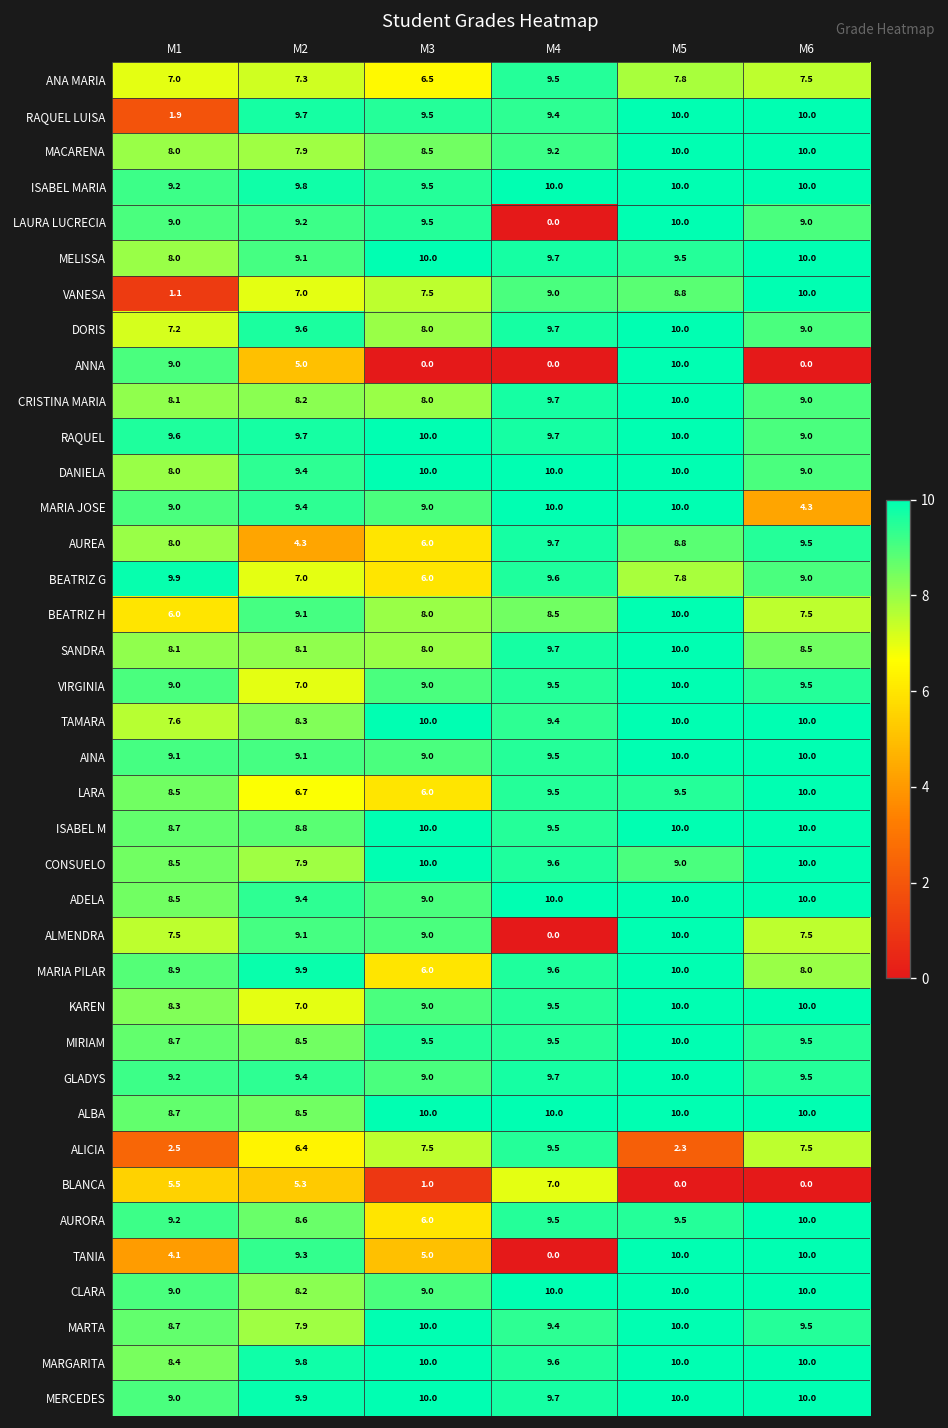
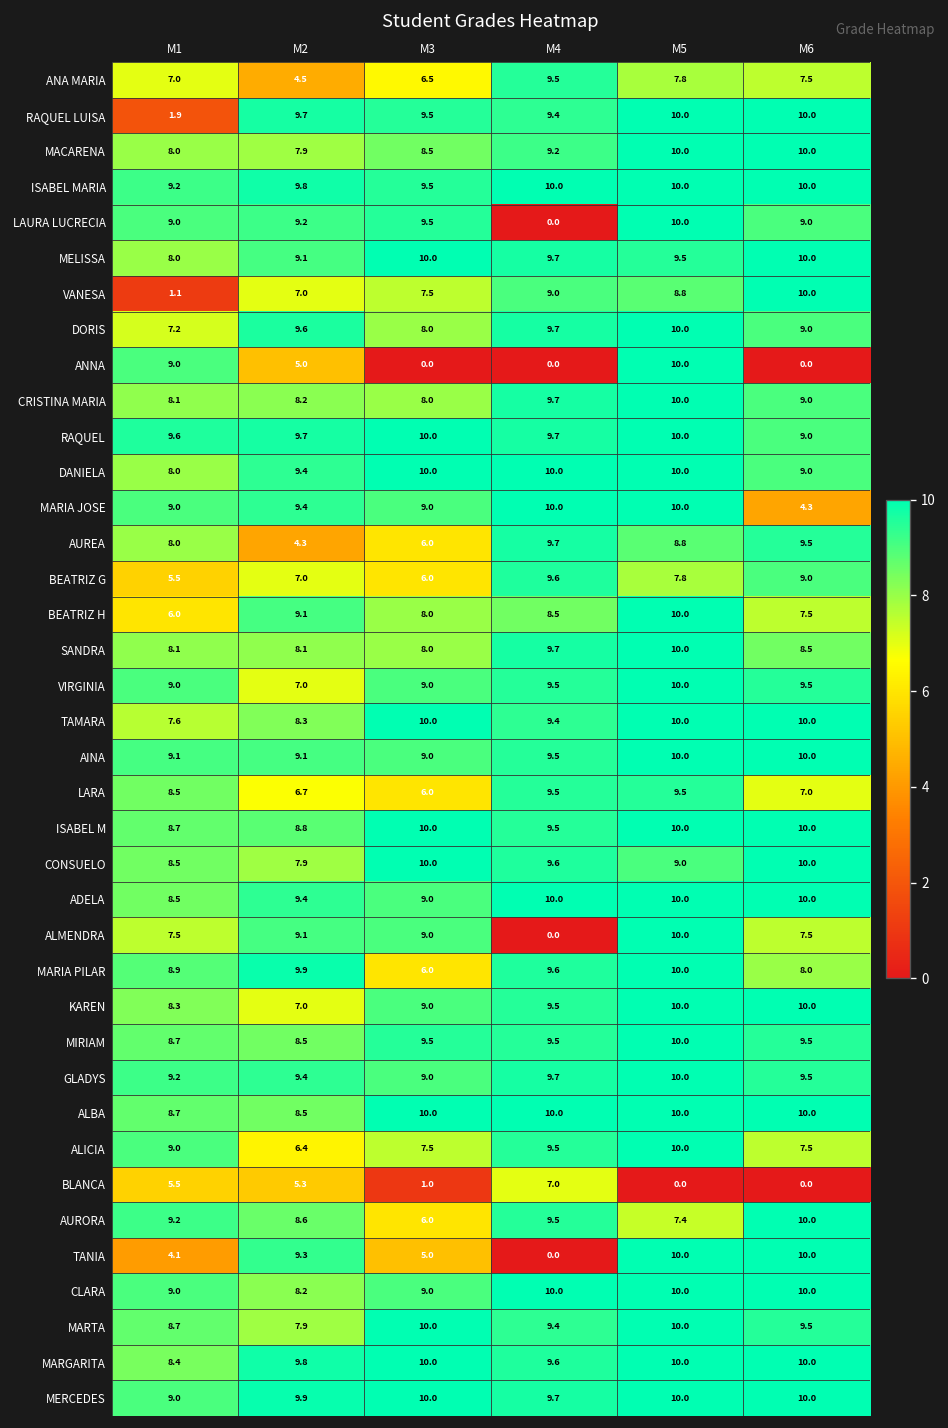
ANA MARIA, M2: 7.3 -> 4.5
BEATRIZ G, M1: 9.9 -> 5.5
LARA, M6: 10.0 -> 7.0
ALICIA, M1: 2.5 -> 9.0
ALICIA, M5: 2.3 -> 10.0
AURORA, M5: 9.5 -> 7.4
